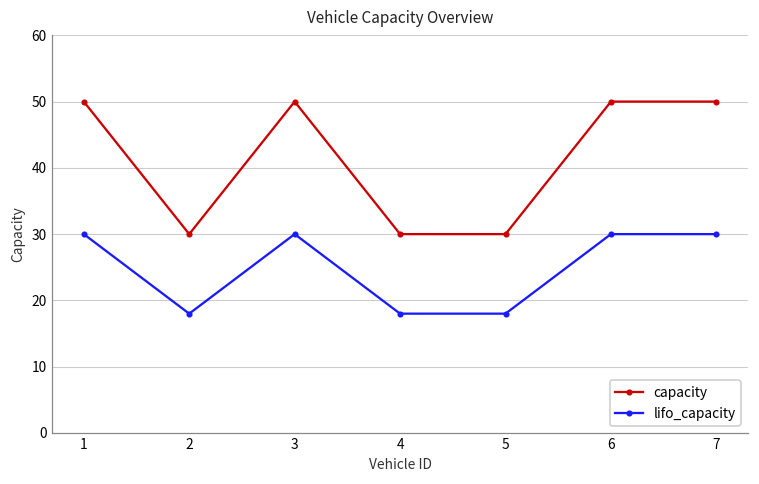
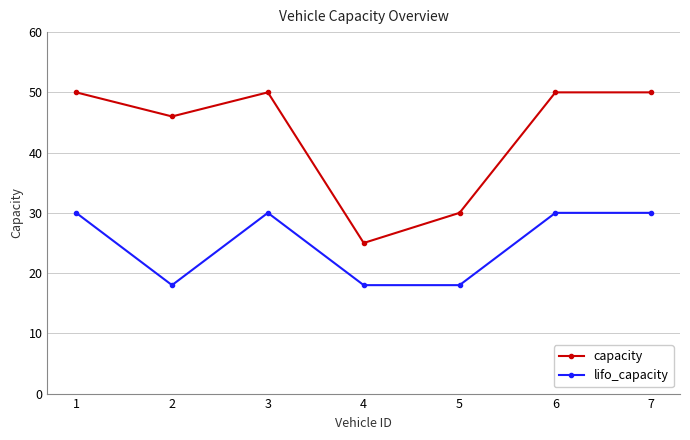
capacity, 2: 30 -> 46
capacity, 4: 30 -> 25
